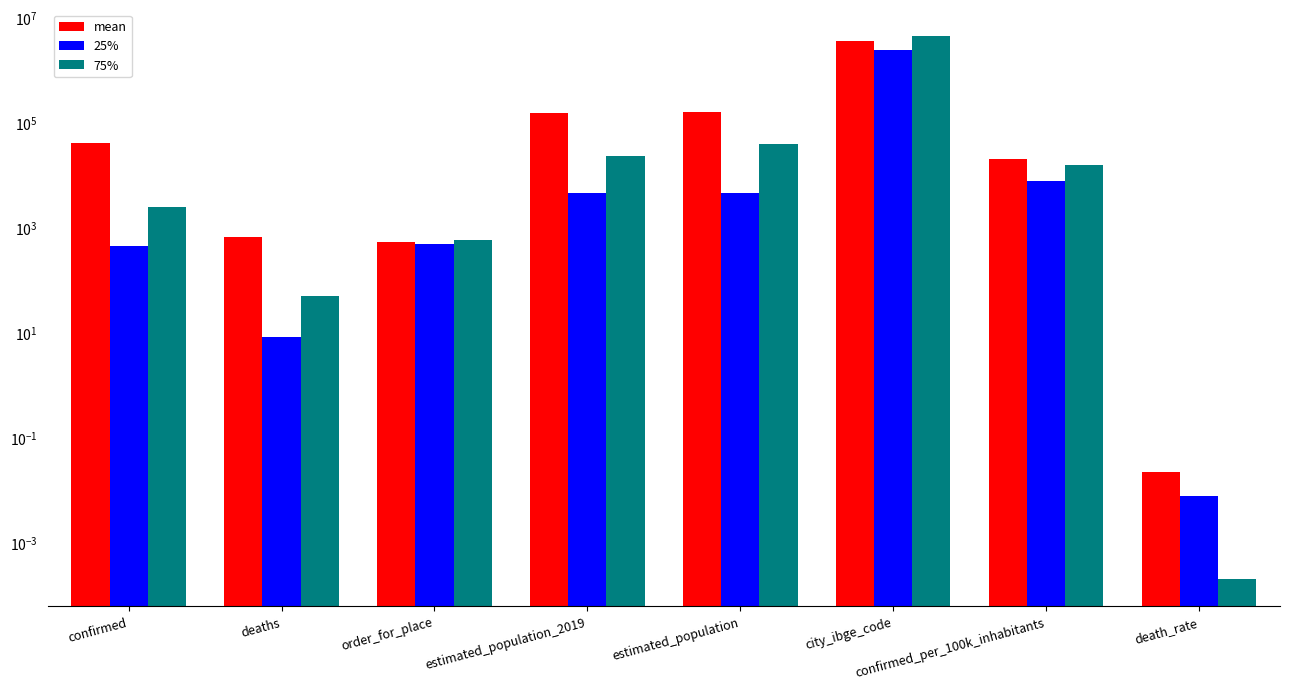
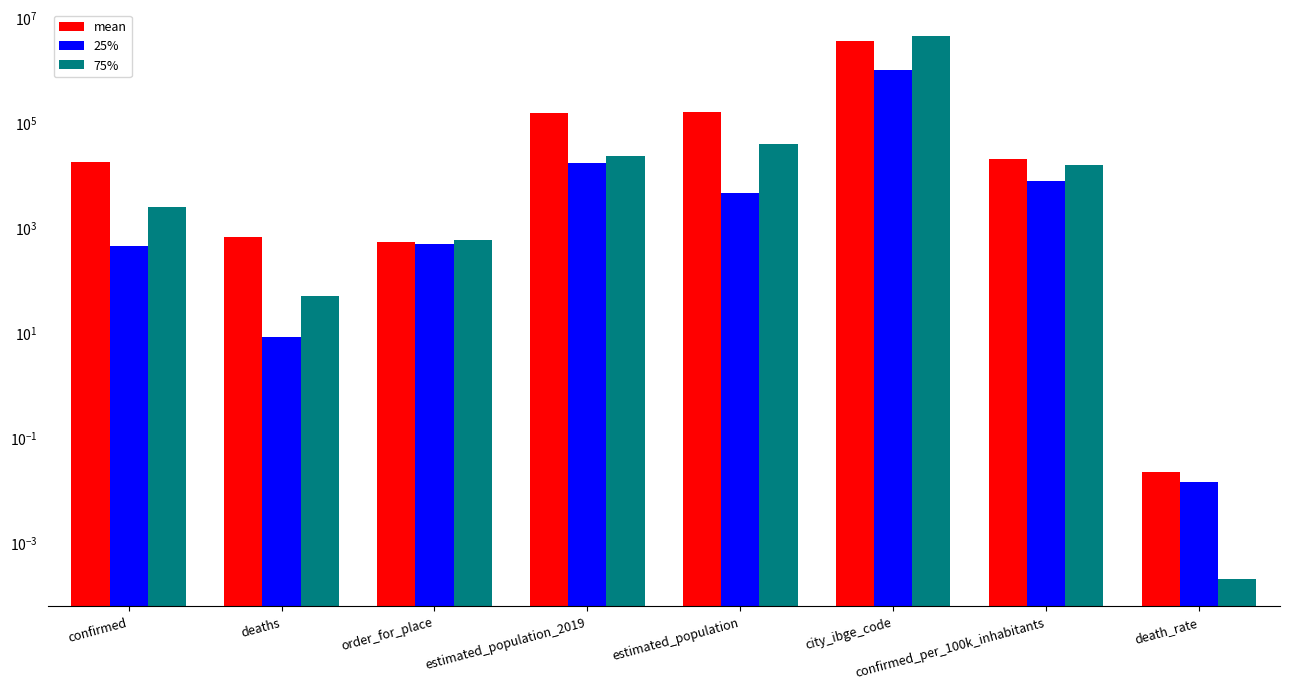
mean, confirmed: 40000 -> 18000
25%, estimated_population_2019: 4000 -> 17000
25%, city_ibge_code: 2000000 -> 1000000
25%, death_rate: 0.008 -> 0.014
